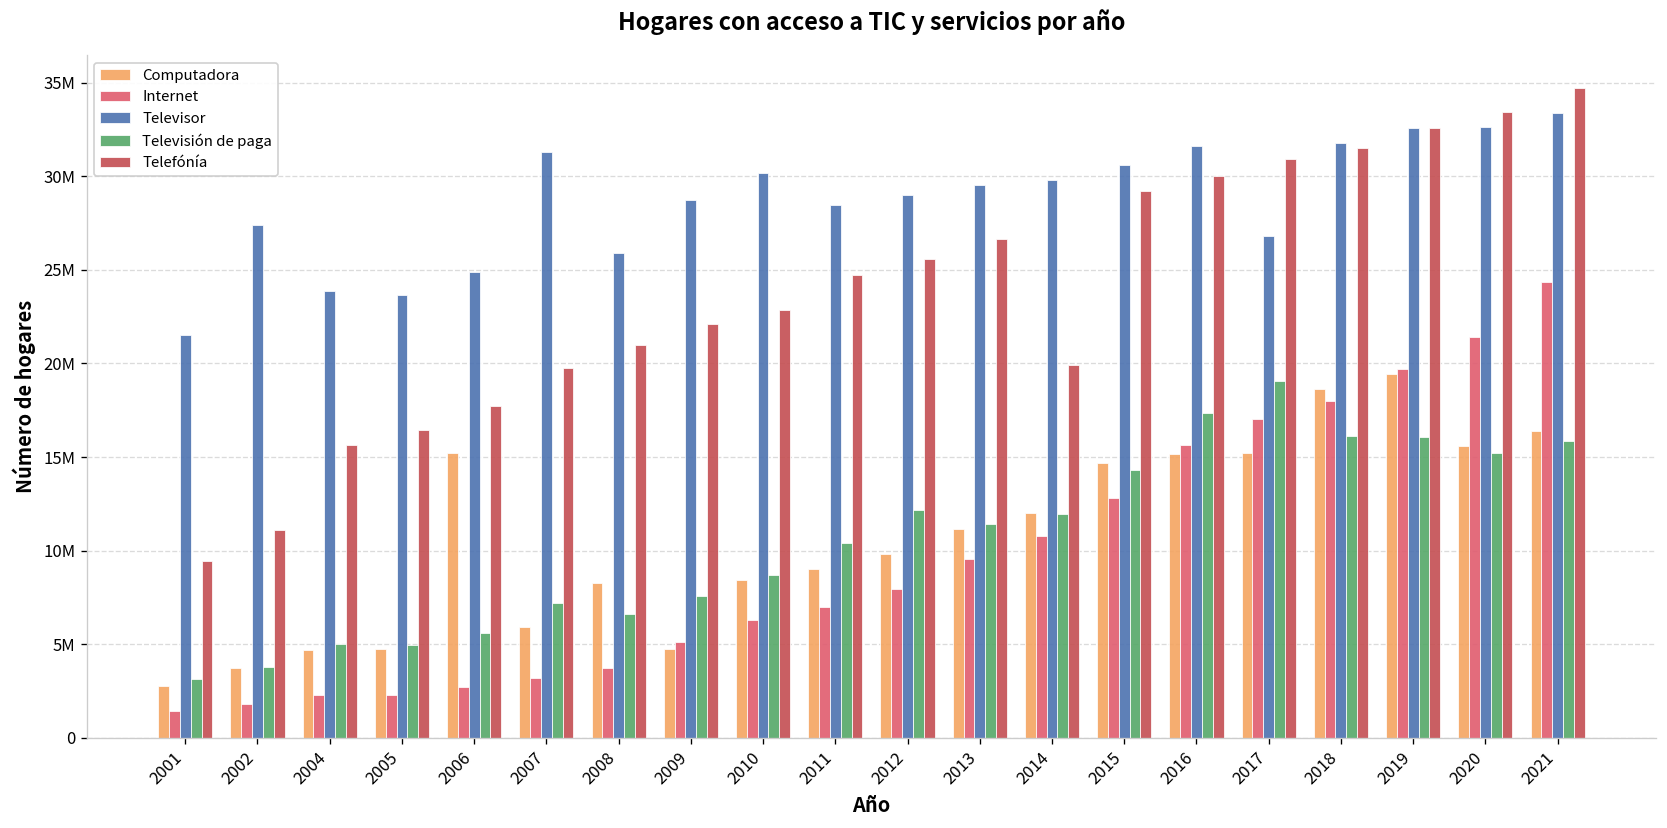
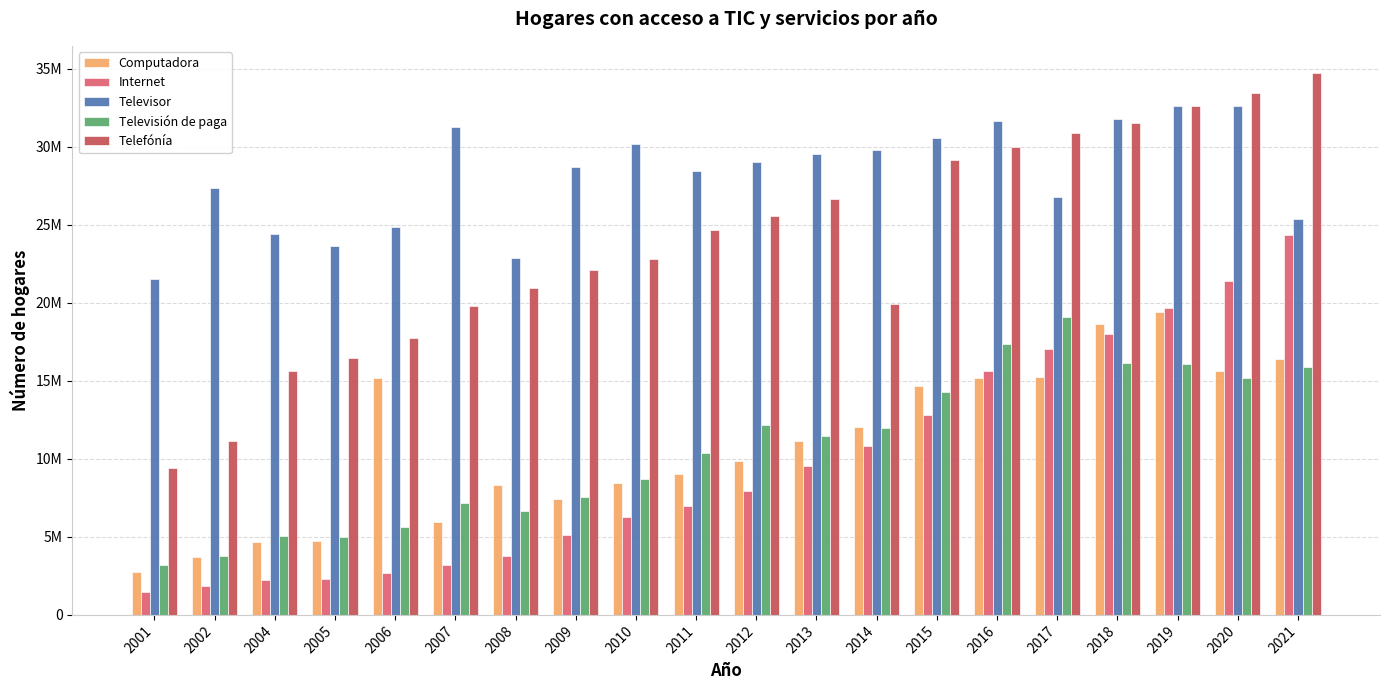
Televisor, 2004: 23900000 -> 24400000
Televisor, 2008: 25900000 -> 22900000
Computadora, 2009: 4800000 -> 7500000
Televisor, 2021: 33400000 -> 25400000
